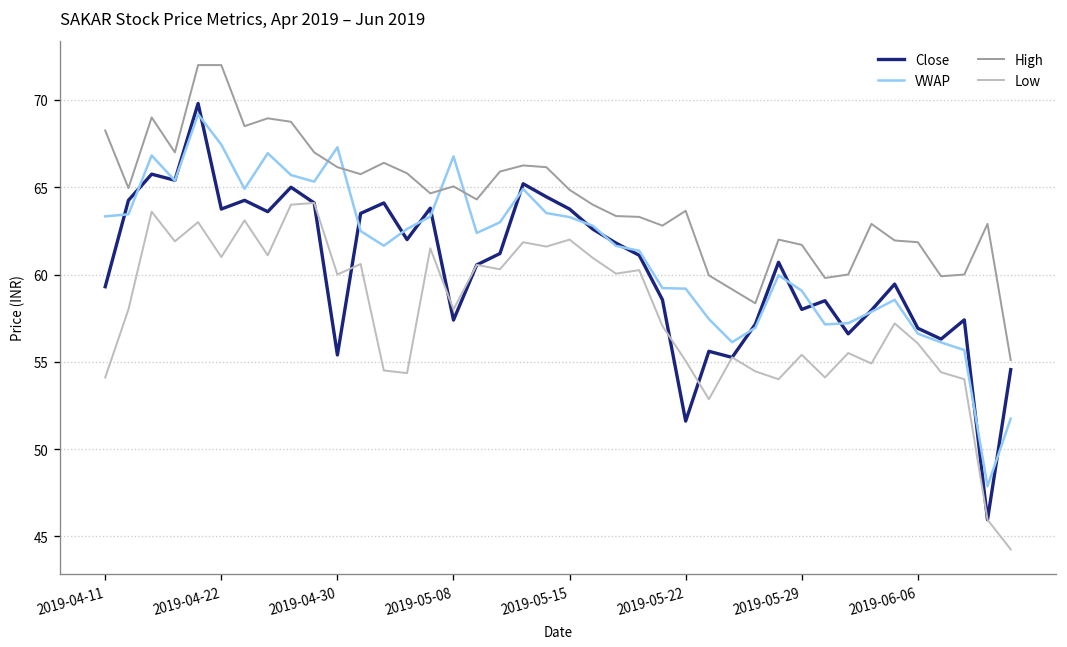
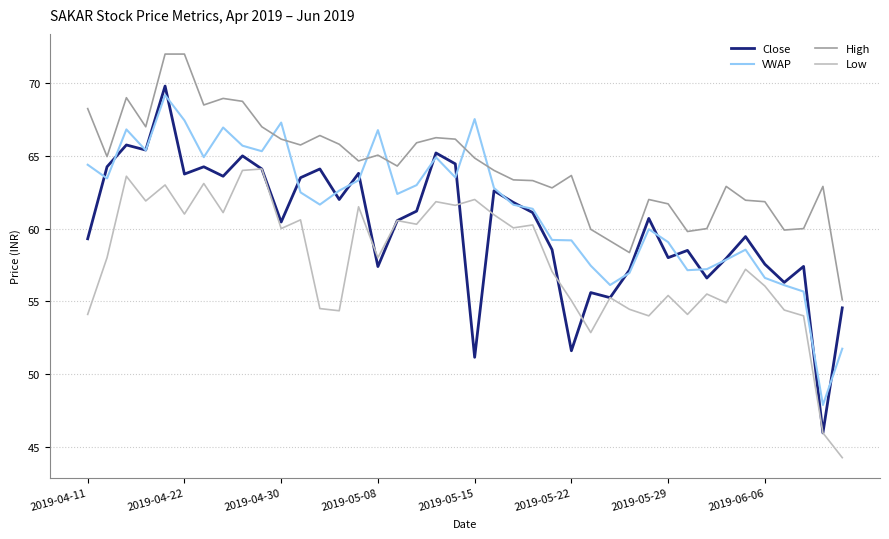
VWAP, 2019-04-11: 63.3 -> 64.4
Close, 2019-04-30: 55.4 -> 60.5
Close, 2019-05-15: 63.8 -> 51.2
VWAP, 2019-05-15: 63.3 -> 67.5
Close, 2019-06-06: 56.9 -> 57.6
